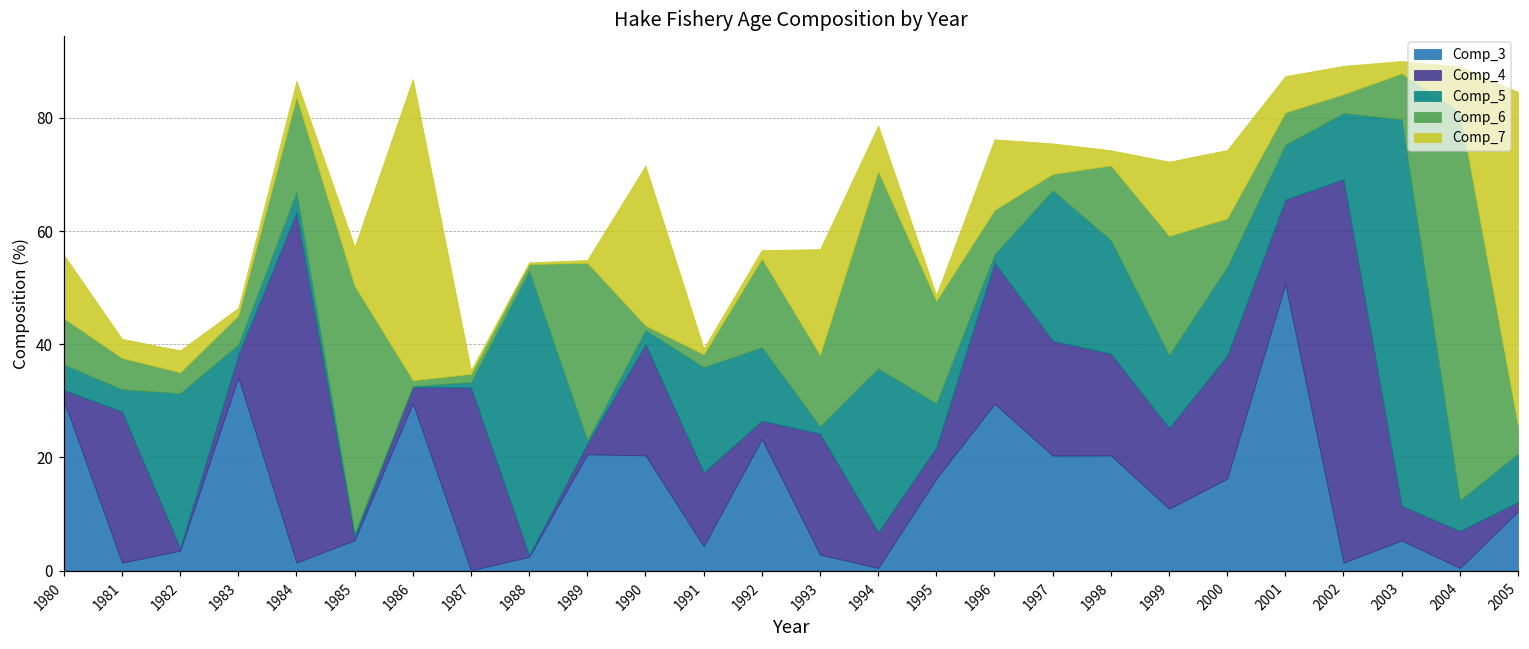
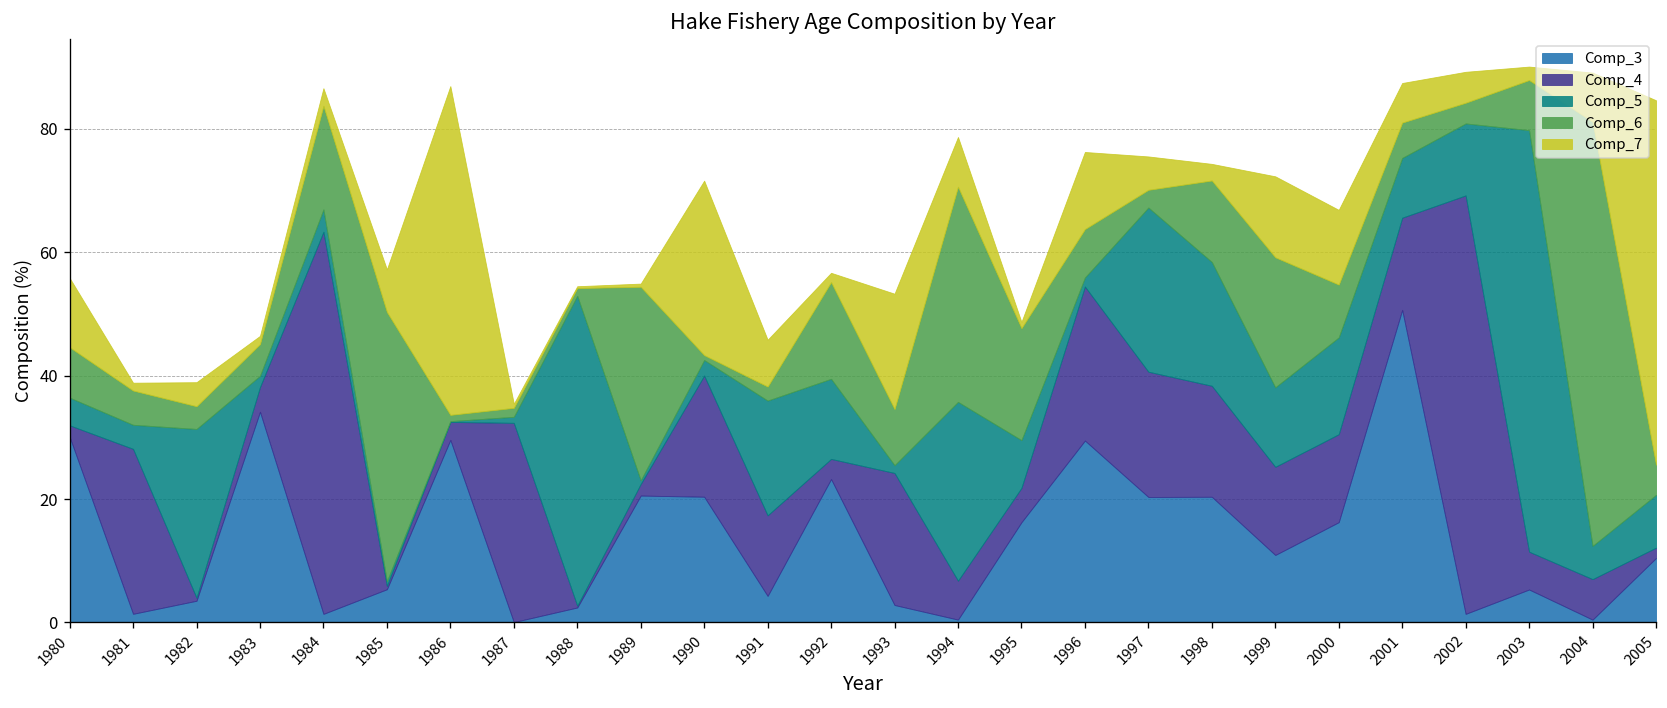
Comp_7, 1981: 3 -> 1
Comp_7, 1991: 1 -> 8
Comp_6, 1993: 13 -> 9
Comp_4, 2000: 22 -> 14
